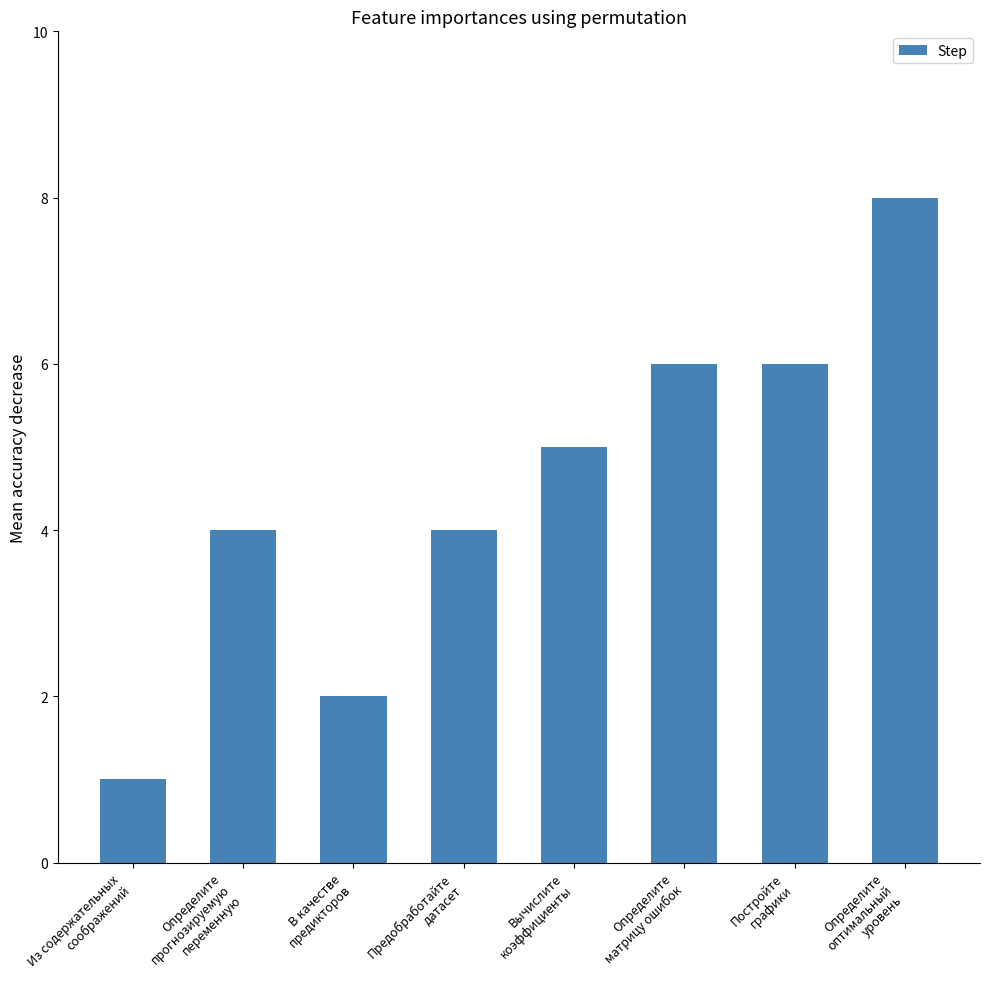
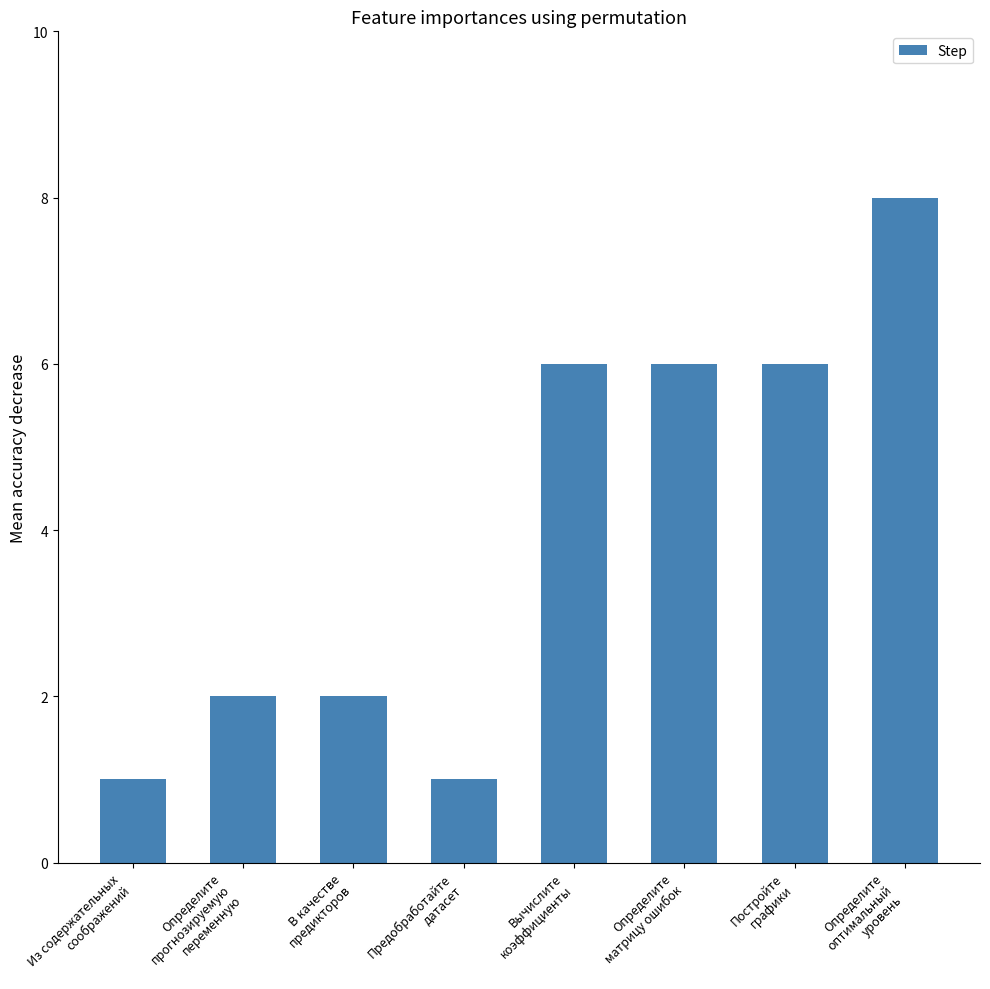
Определите прогнозируемую переменную: 4 -> 2
Предобработайте датасет: 4 -> 1
Вычислите коэффициенты: 5 -> 6
